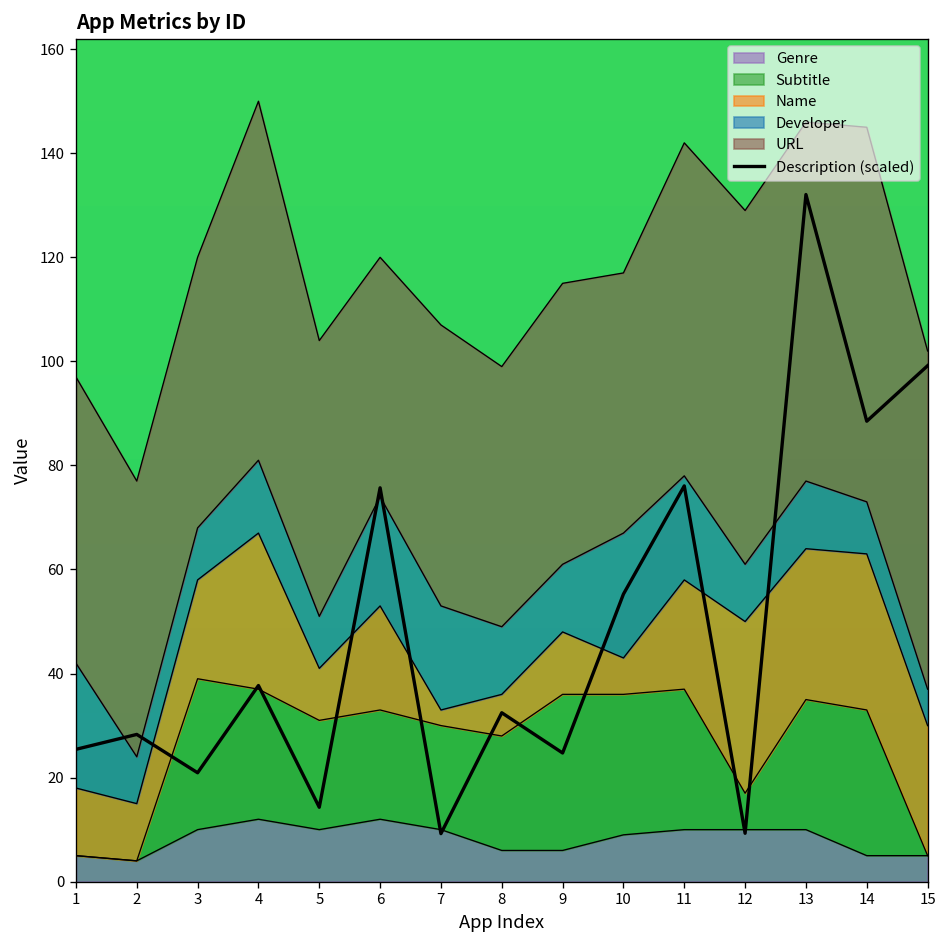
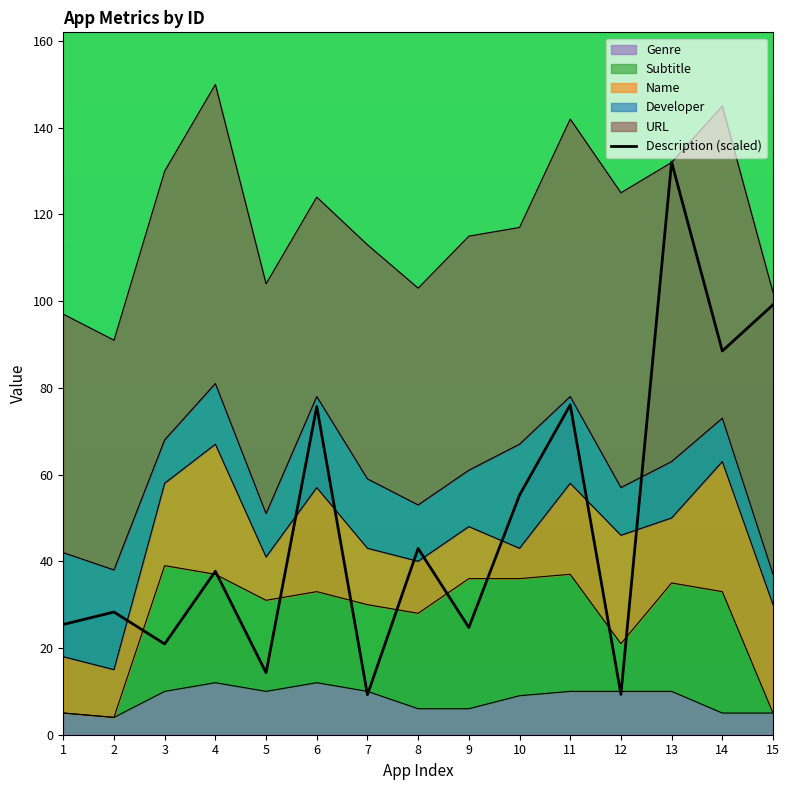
Developer, 2: 9 -> 23
URL, 3: 52 -> 62
Name, 6: 20 -> 24
Name, 7: 3 -> 13
Developer, 7: 20 -> 16
Name, 8: 8 -> 12
Description (scaled), 8: 32 -> 43
Subtitle, 12: 7 -> 11
Name, 12: 33 -> 25
Name, 13: 29 -> 15
